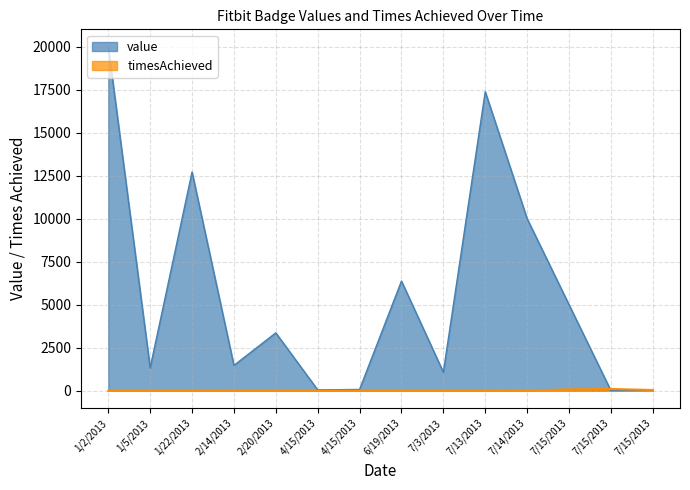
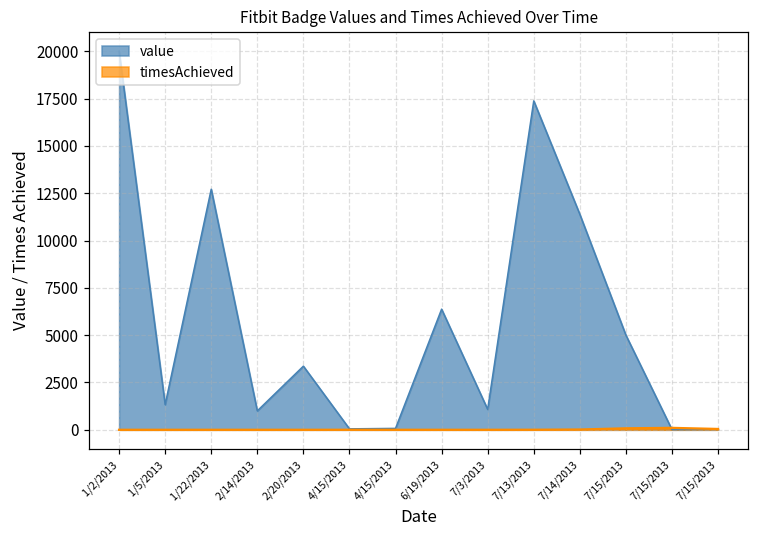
value, 2/14/2013: 1500 -> 1000
value, 7/14/2013: 10000 -> 11400
